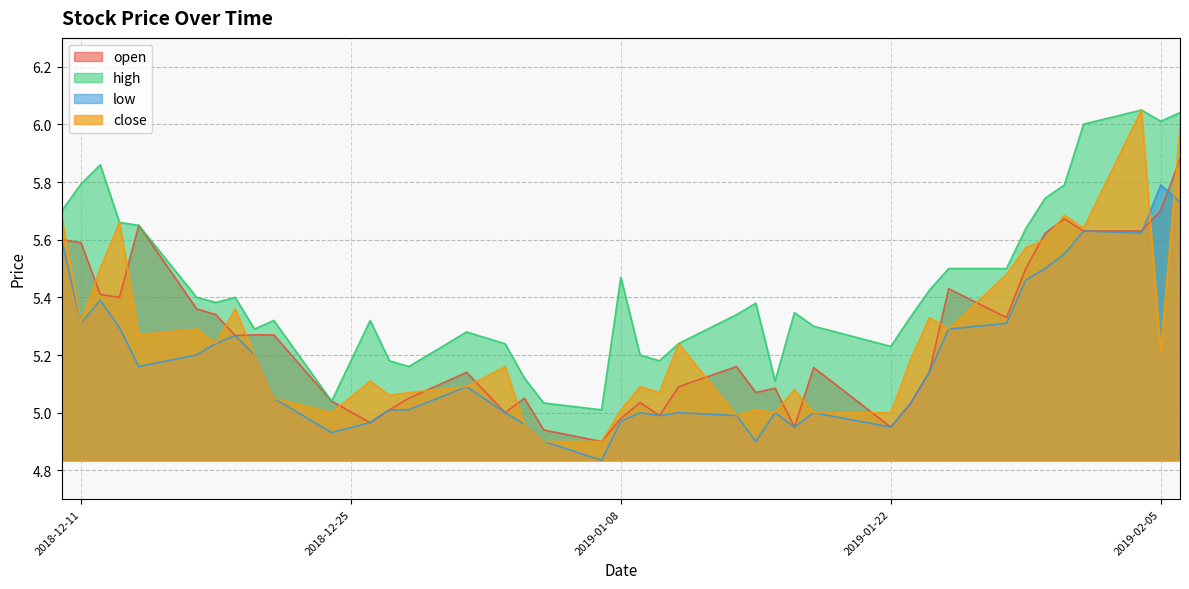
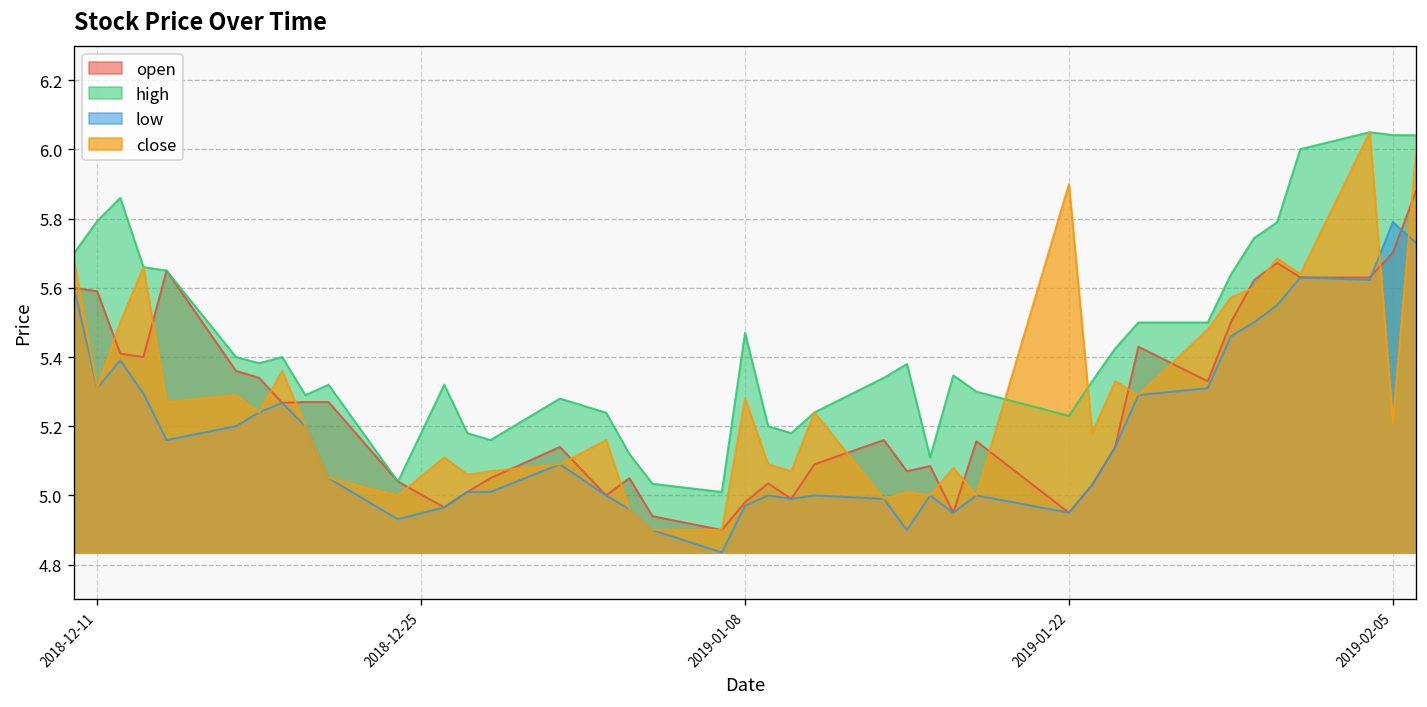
close, 2019-01-08: 5.01 -> 5.28
close, 2019-01-22: 5.0 -> 5.9
high, 2019-02-05: 6.01 -> 6.04
